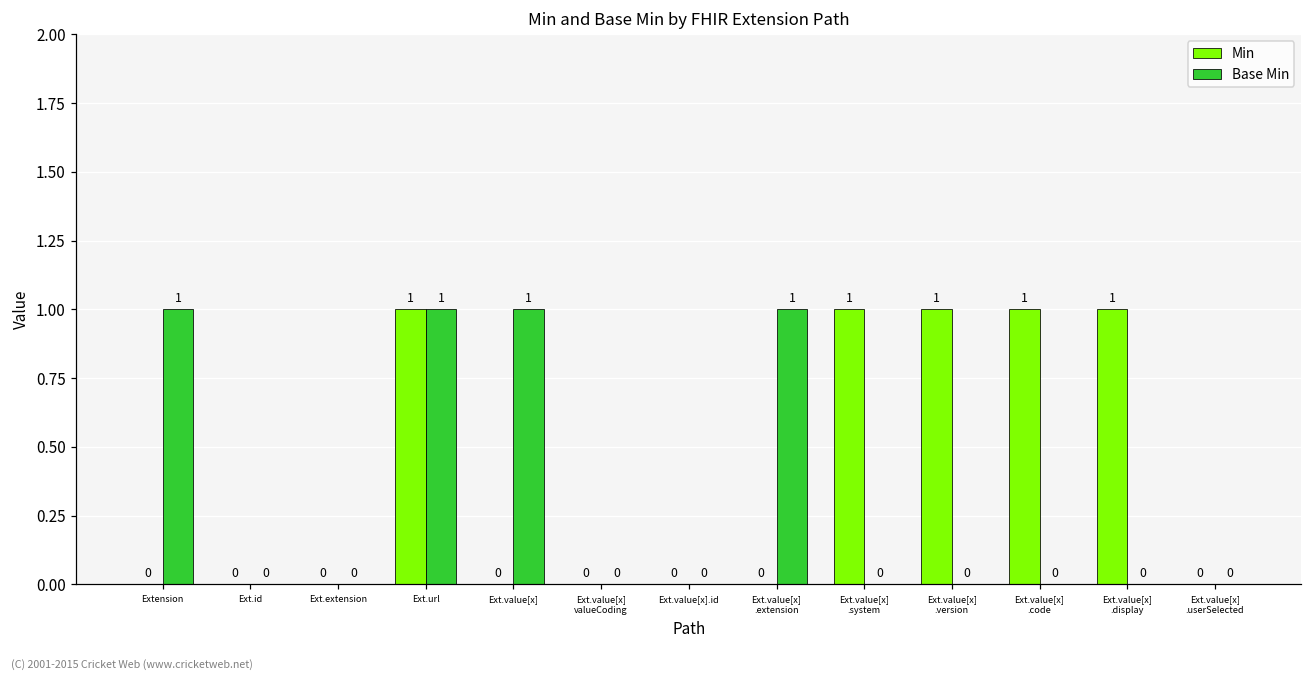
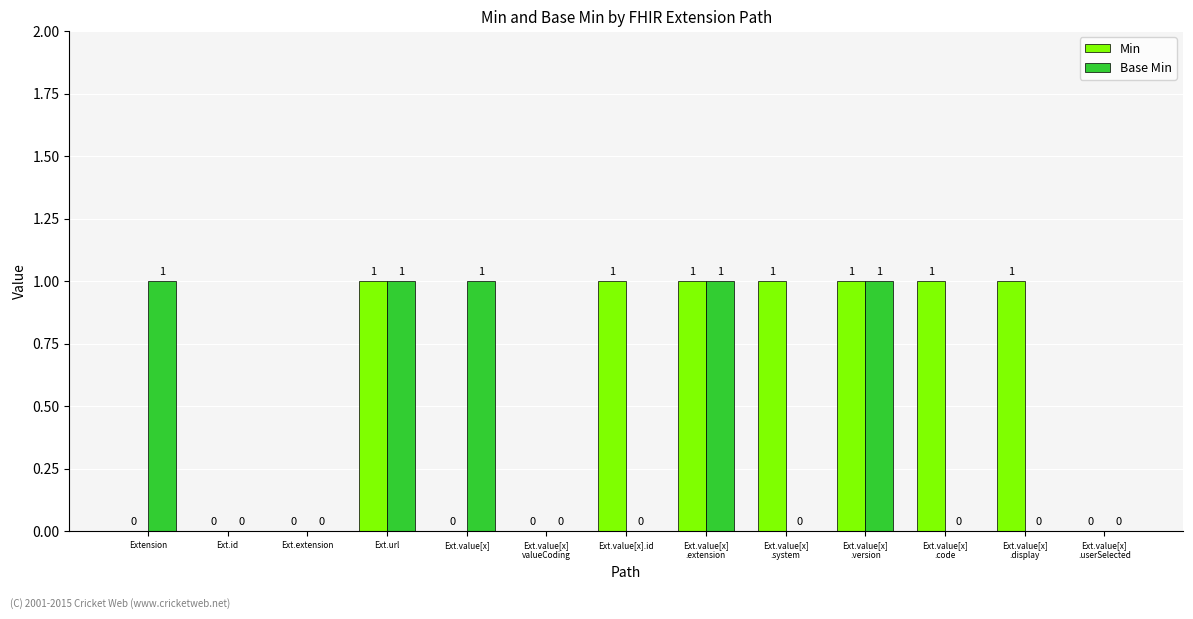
Min, Ext.value[x].id: 0 -> 1
Min, Ext.value[x] .extension: 0 -> 1
Base Min, Ext.value[x] .version: 0 -> 1
